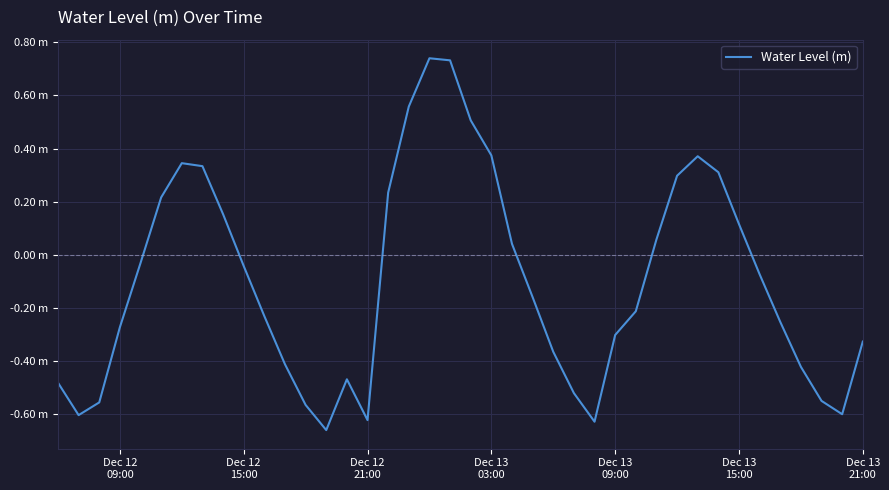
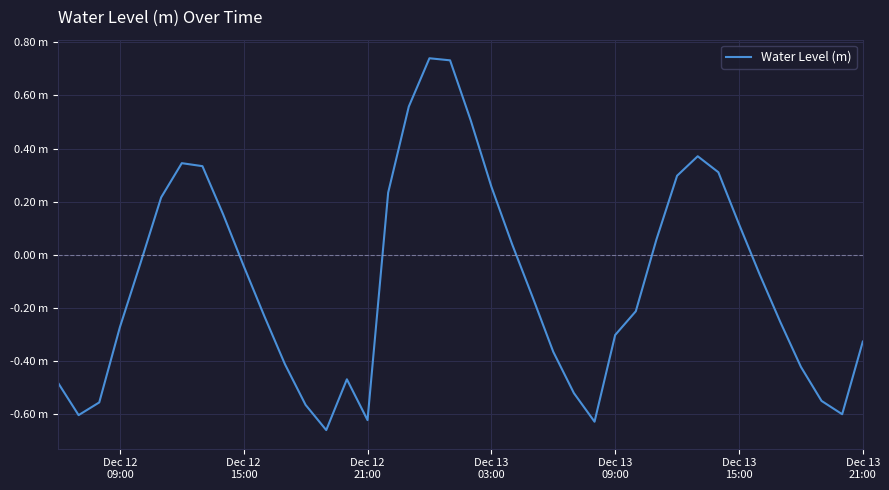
Dec 13 03:00: 0.37 m -> 0.26 m
